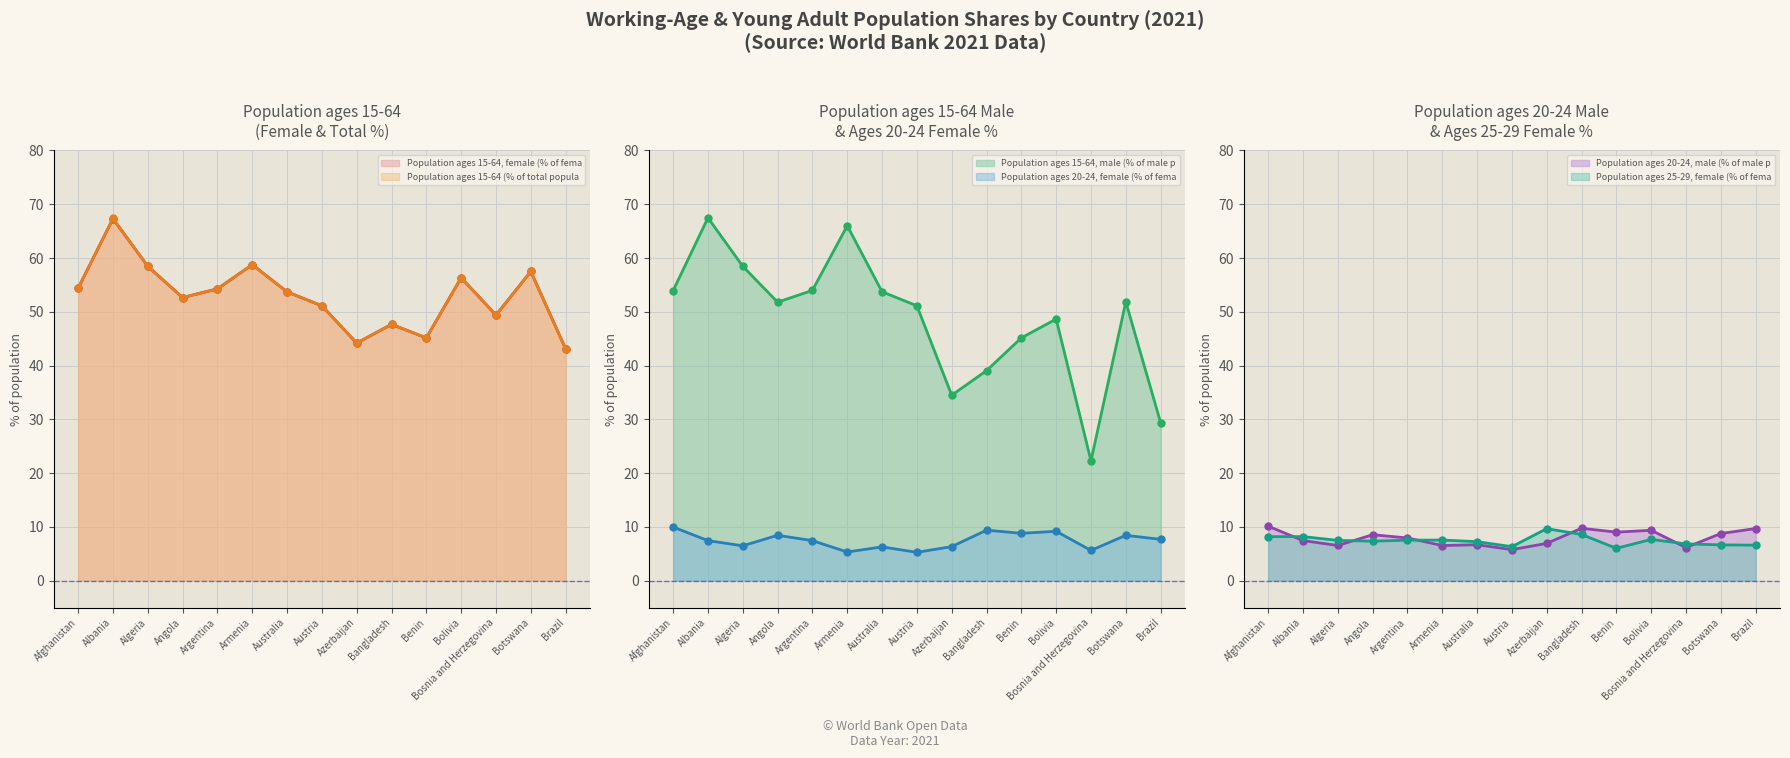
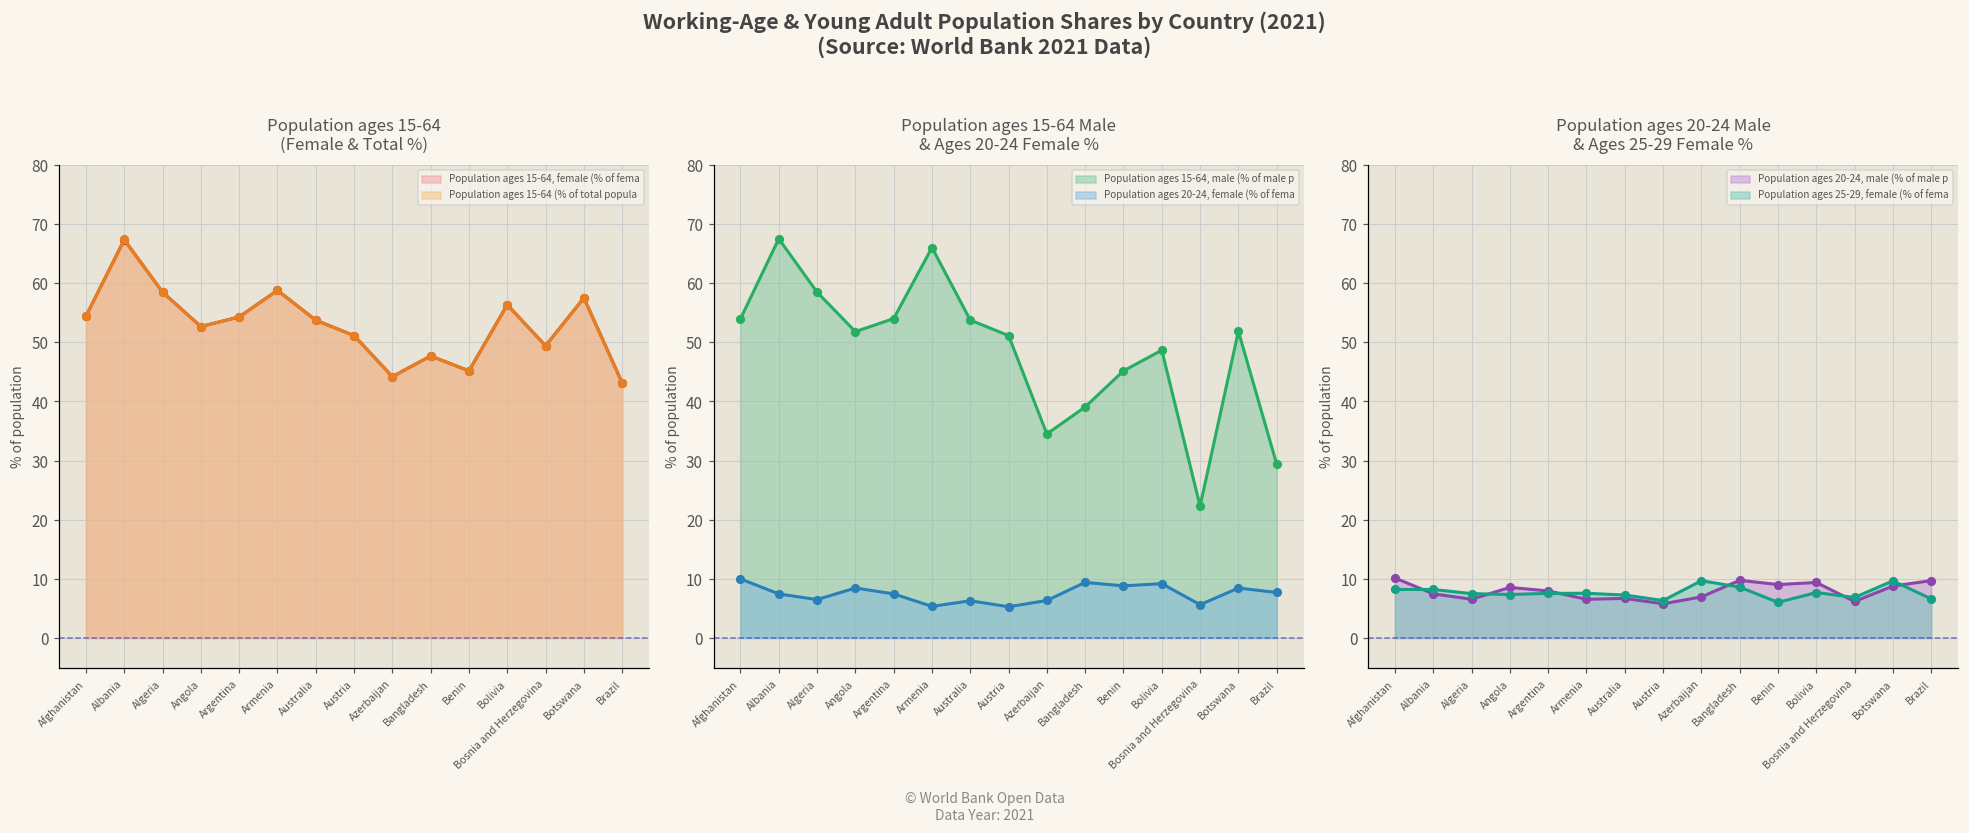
Population ages 20-24 Male & Ages 25-29 Female %, Population ages 25-29, female (% of fema, Botswana: 7 -> 10
